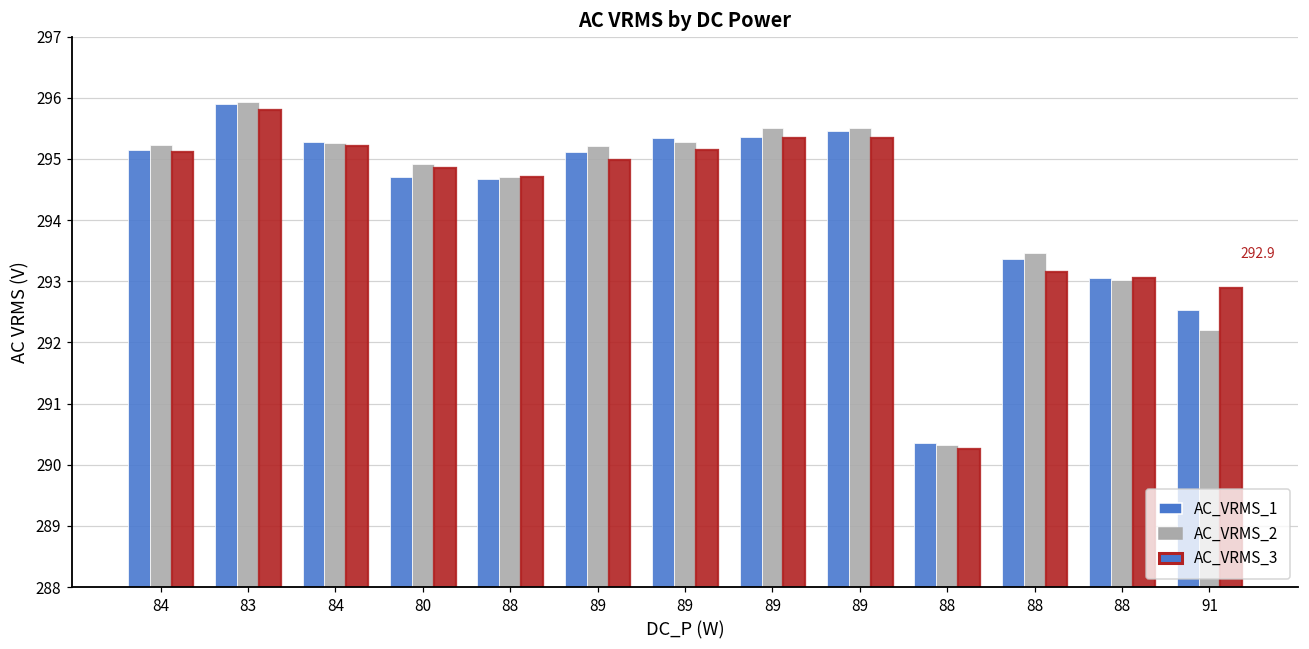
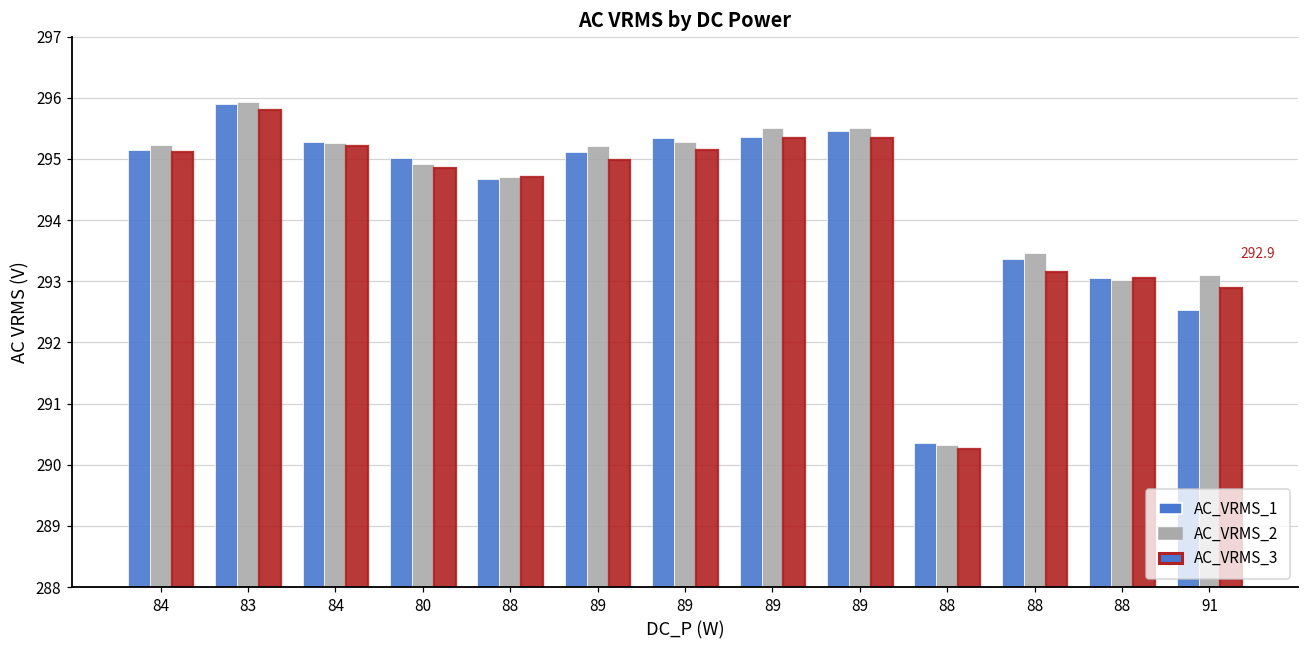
AC_VRMS_1, 80: 294.7 -> 295.0
AC_VRMS_2, 91: 292.2 -> 293.1
